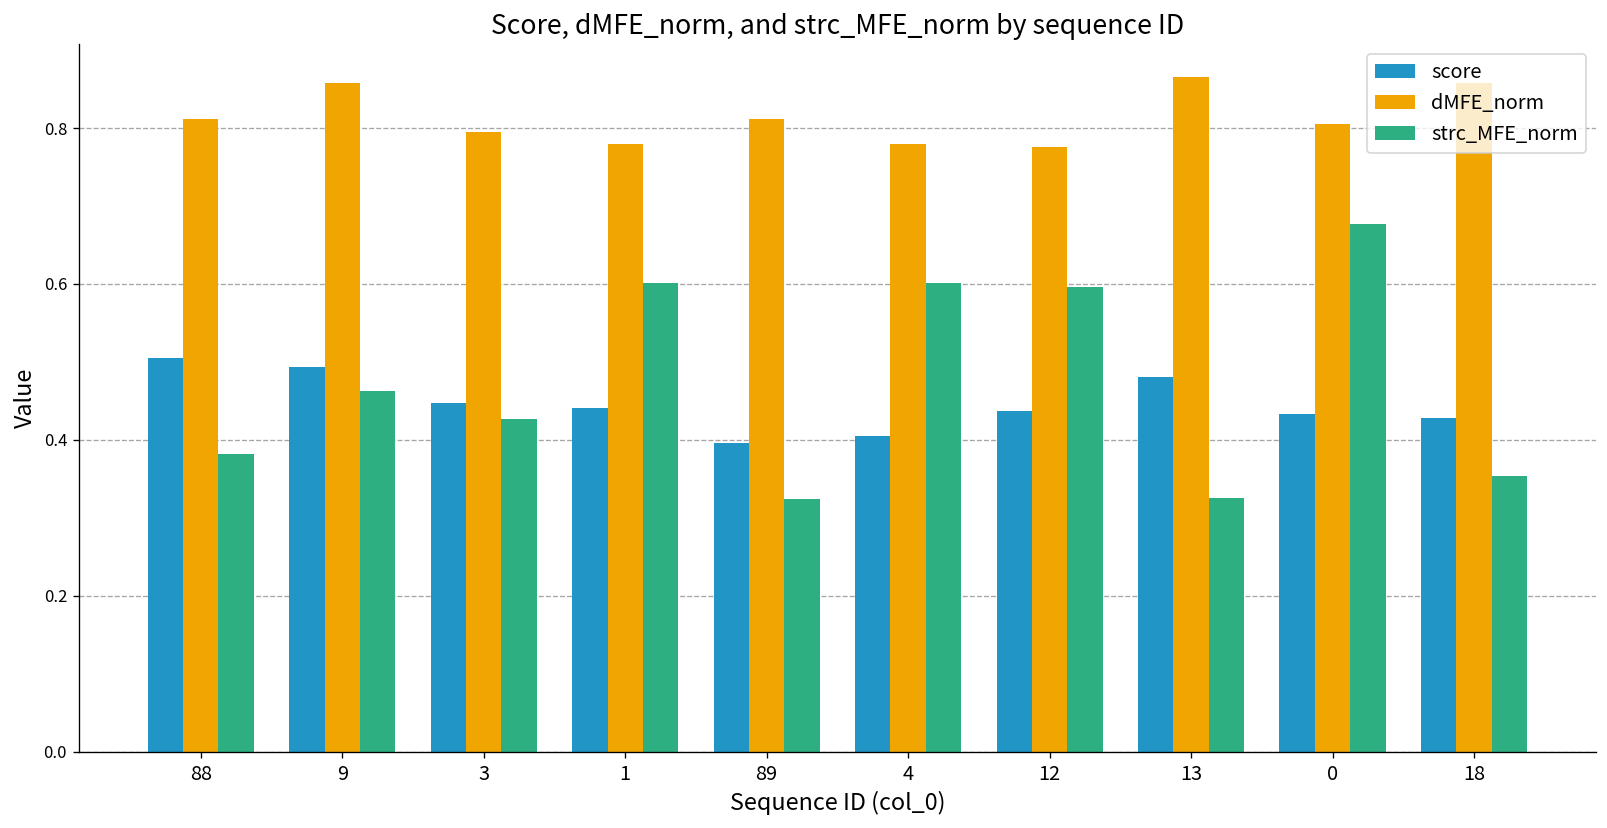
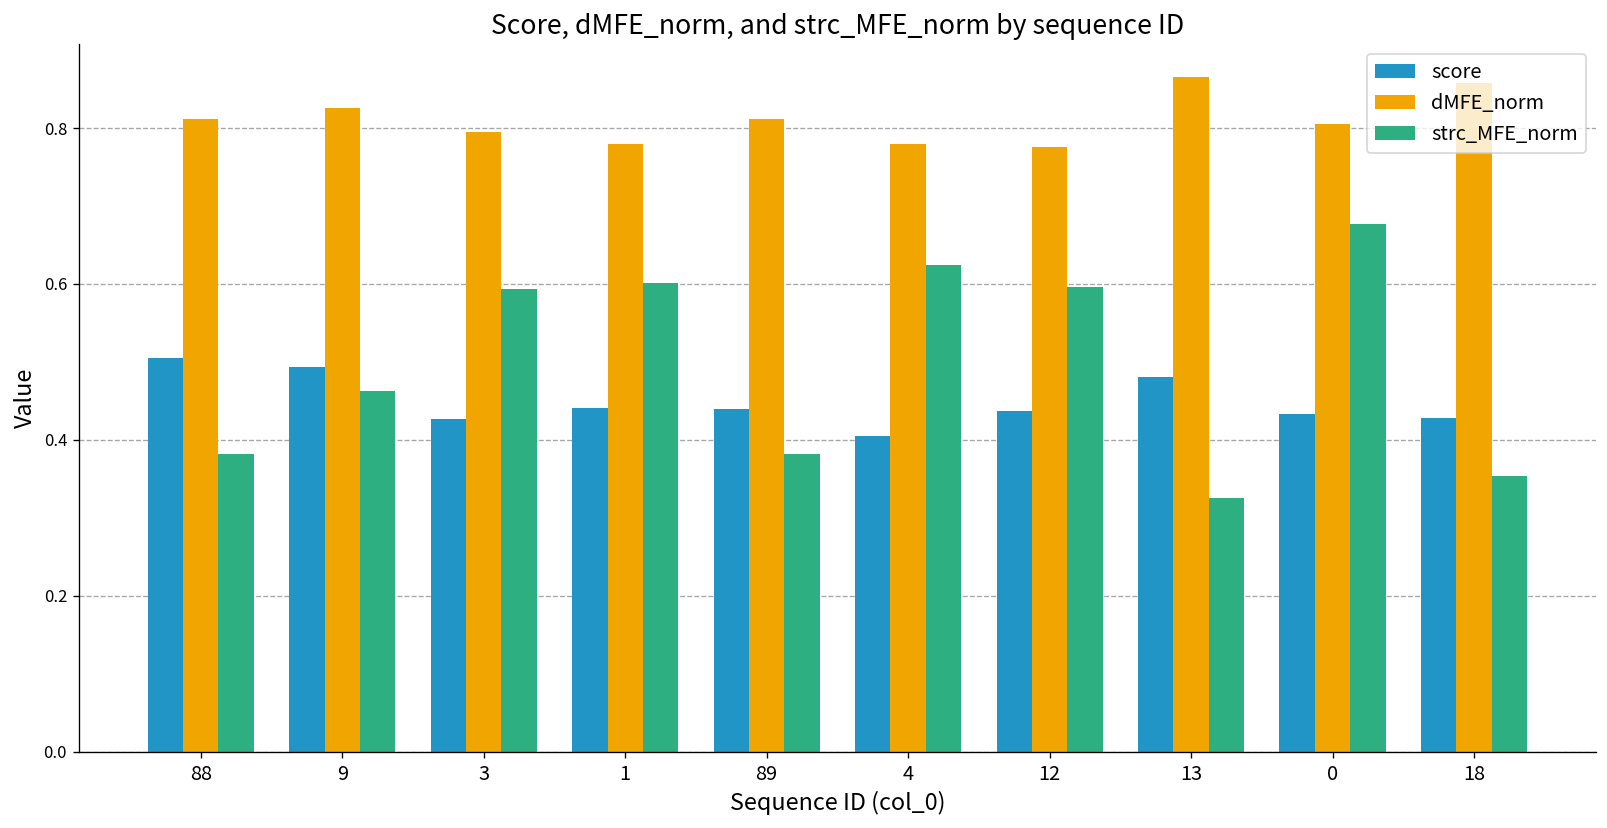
dMFE_norm, 9: 0.86 -> 0.83
score, 3: 0.45 -> 0.43
strc_MFE_norm, 3: 0.43 -> 0.59
score, 89: 0.40 -> 0.44
strc_MFE_norm, 89: 0.32 -> 0.38
strc_MFE_norm, 4: 0.60 -> 0.62
